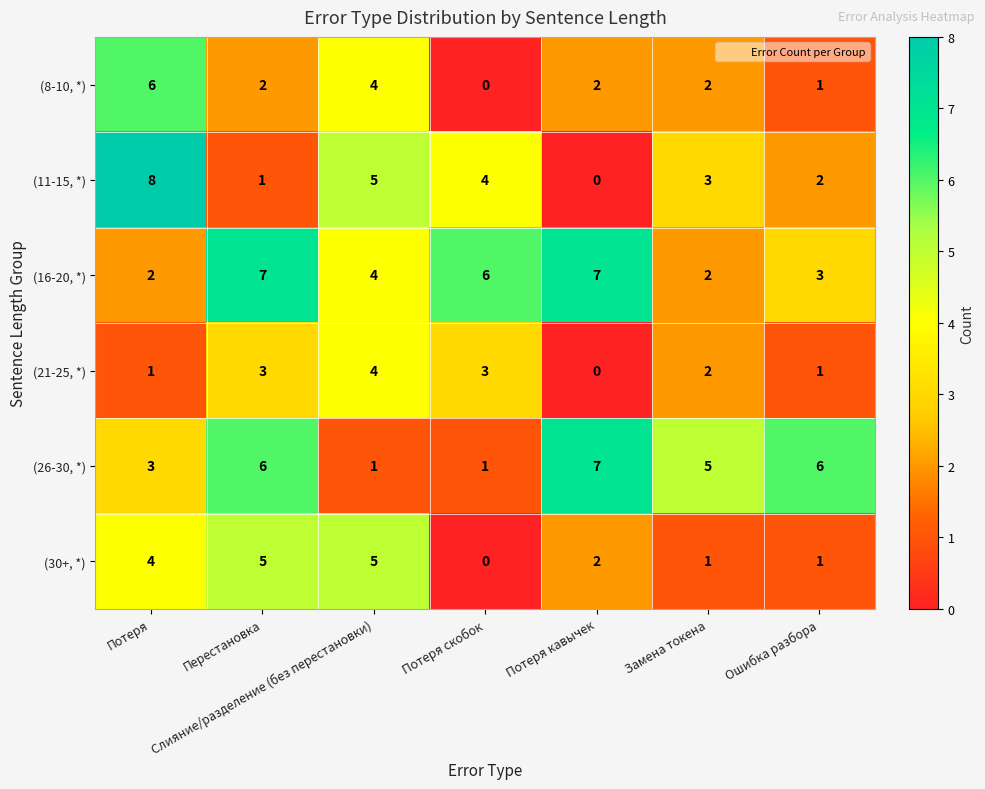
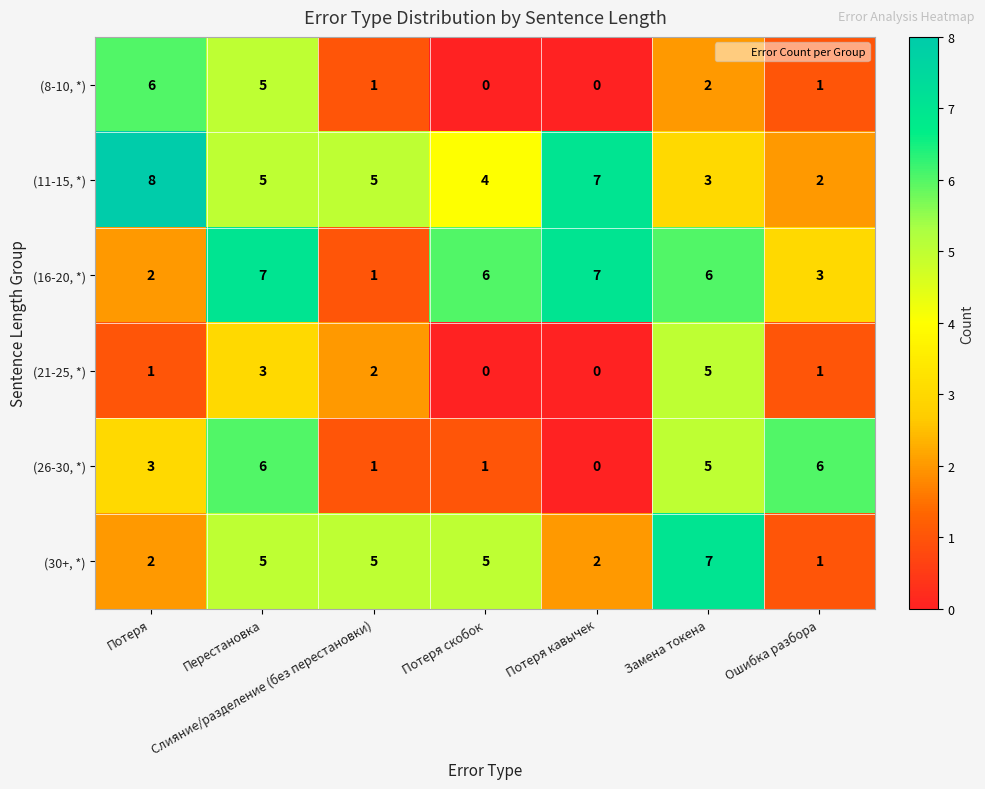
(8-10, *), Перестановка: 2 -> 5
(8-10, *), Слияние/разделение (без перестановки): 4 -> 1
(8-10, *), Потеря кавычек: 2 -> 0
(11-15, *), Перестановка: 1 -> 5
(11-15, *), Потеря кавычек: 0 -> 7
(16-20, *), Слияние/разделение (без перестановки): 4 -> 1
(16-20, *), Замена токена: 2 -> 6
(21-25, *), Слияние/разделение (без перестановки): 4 -> 2
(21-25, *), Потеря скобок: 3 -> 0
(21-25, *), Замена токена: 2 -> 5
(26-30, *), Потеря кавычек: 7 -> 0
(30+, *), Потеря: 4 -> 2
(30+, *), Потеря скобок: 0 -> 5
(30+, *), Замена токена: 1 -> 7
